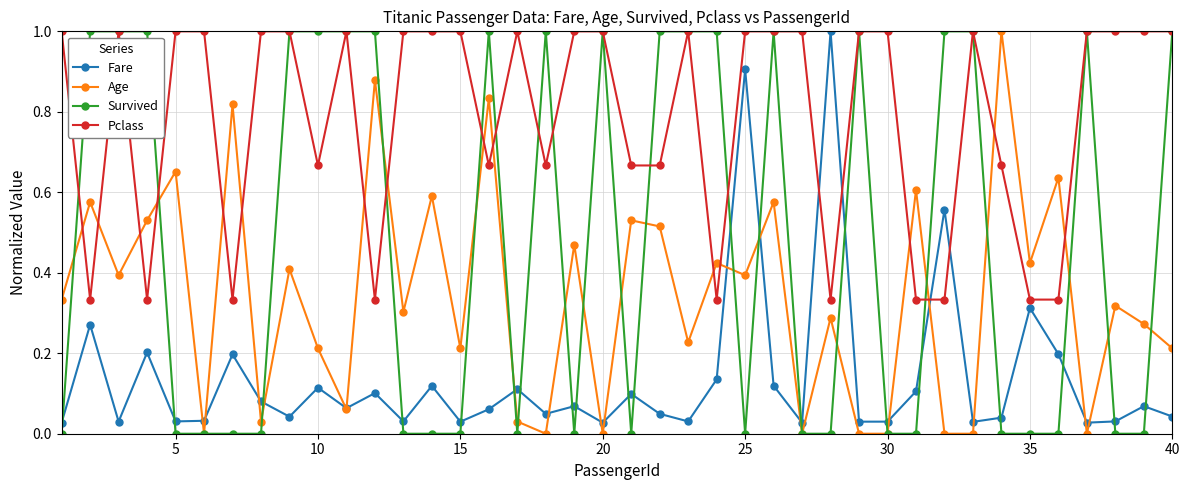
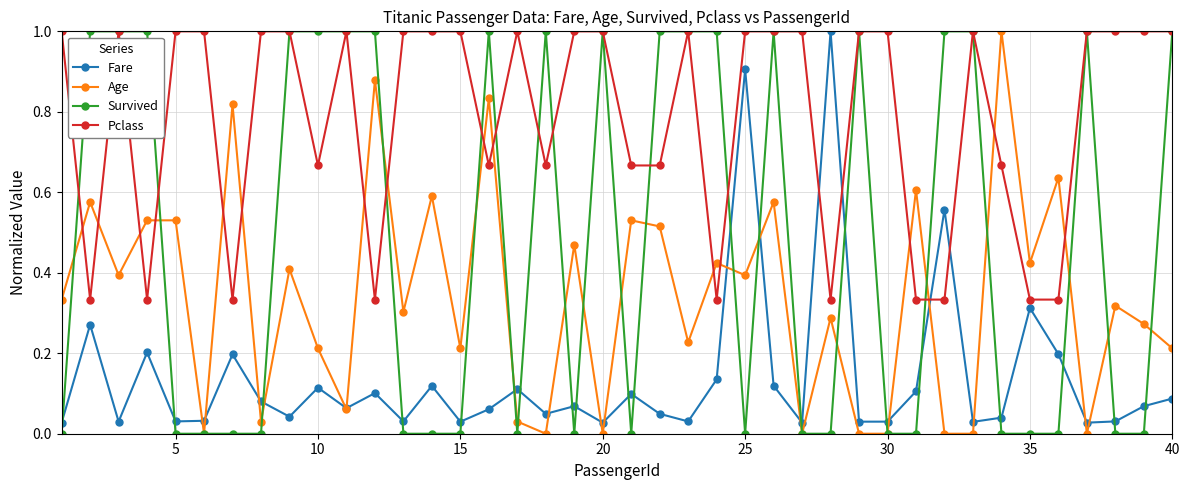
Age, 5: 0.65 -> 0.53
Fare, 40: 0.04 -> 0.09
